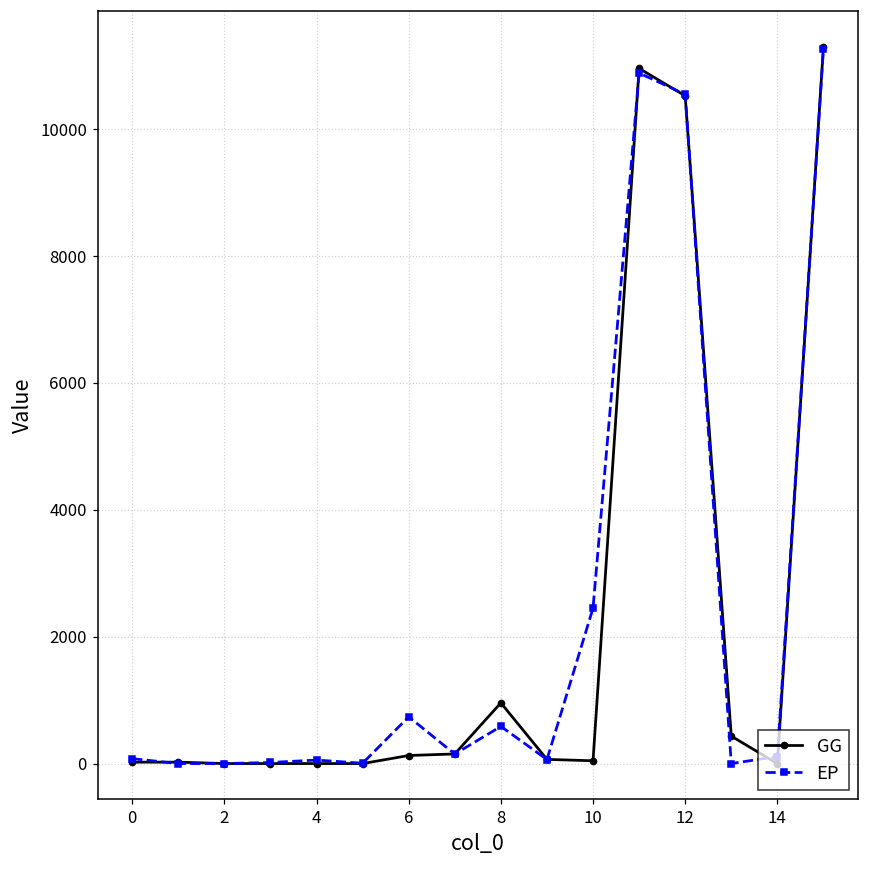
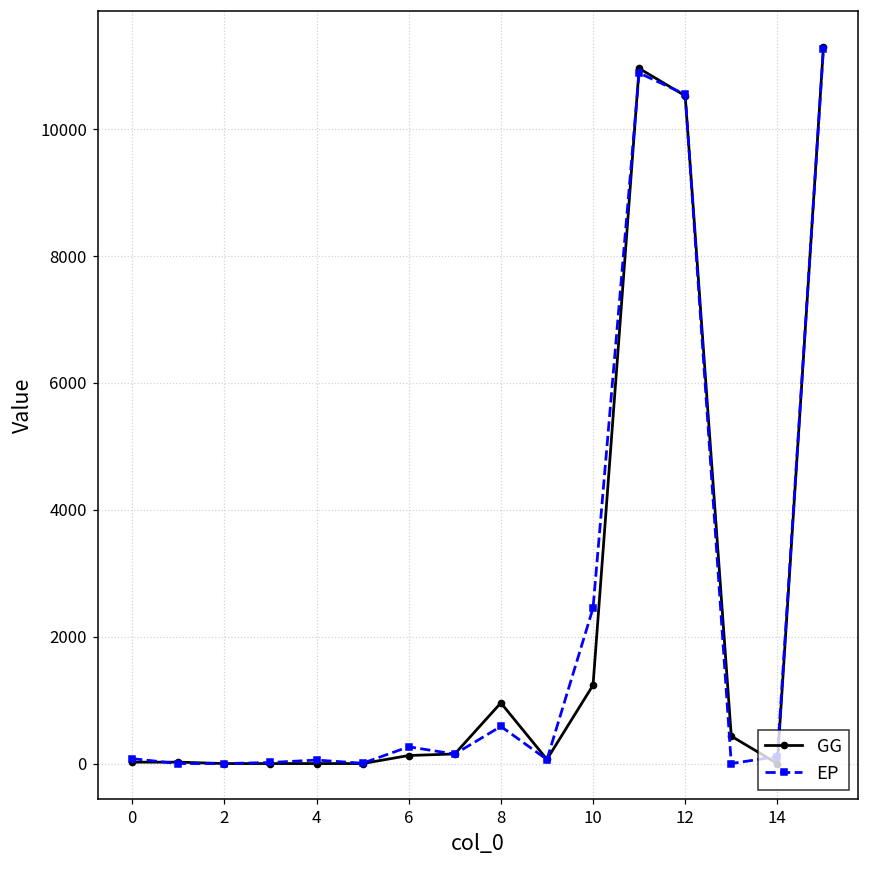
EP, 6: 700 -> 300
GG, 10: 0 -> 1200
